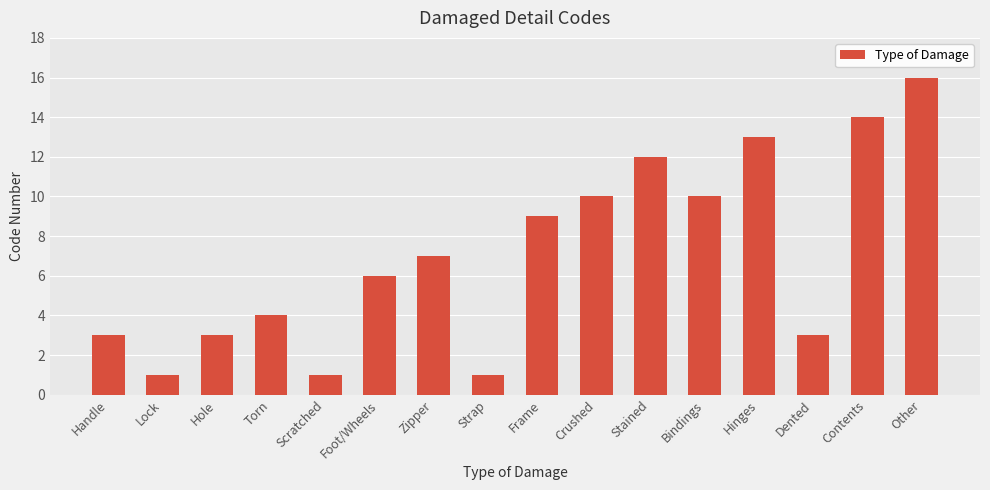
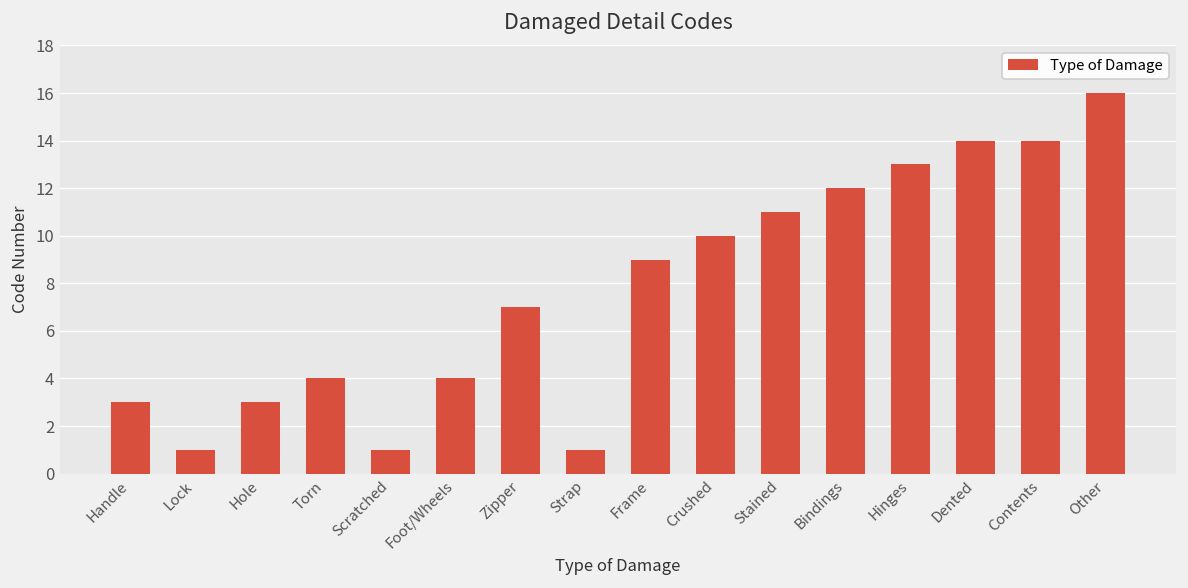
Foot/Wheels: 6 -> 4
Stained: 12 -> 11
Bindings: 10 -> 12
Dented: 3 -> 14
